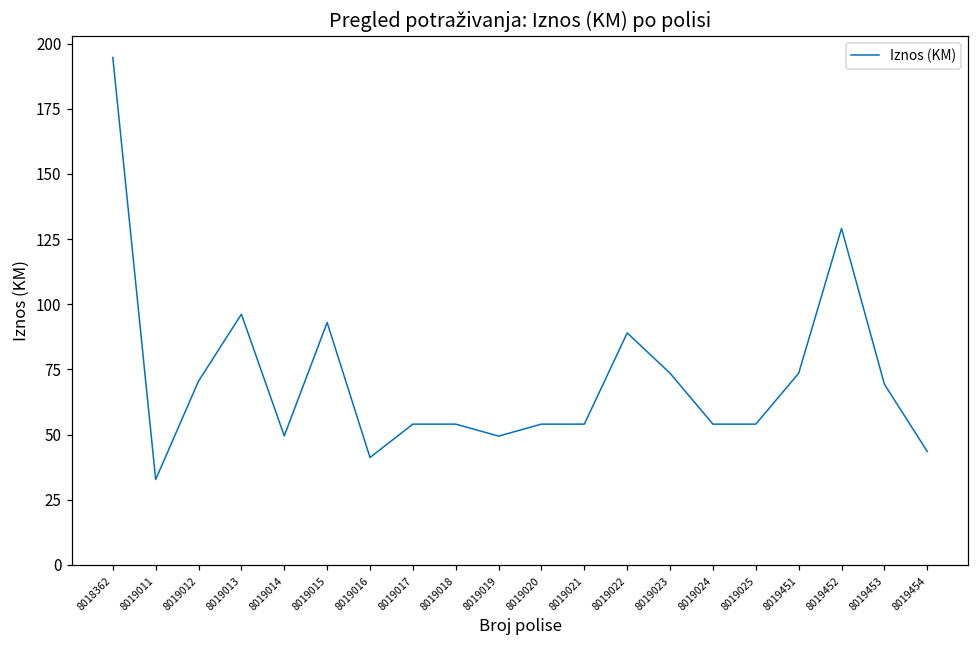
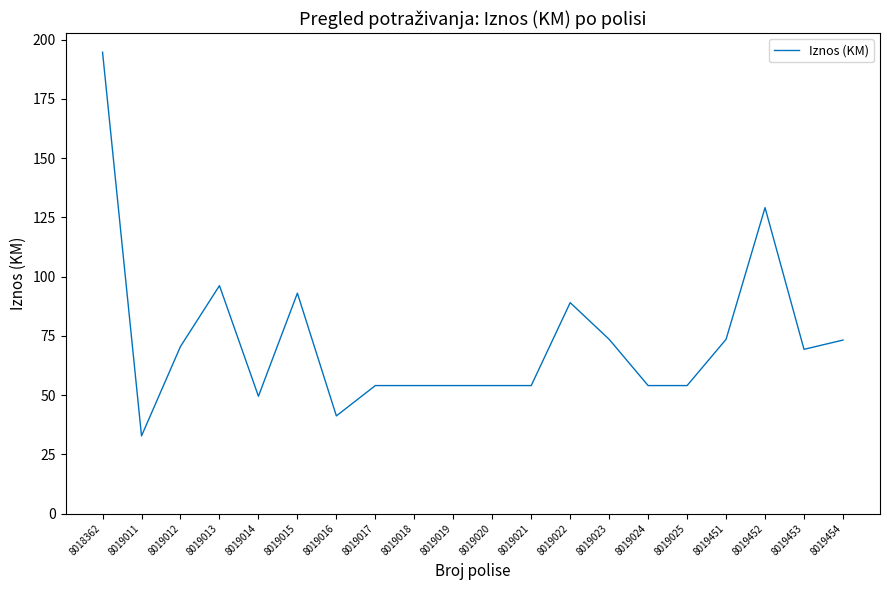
8019019: 49 -> 54
8019454: 44 -> 73
